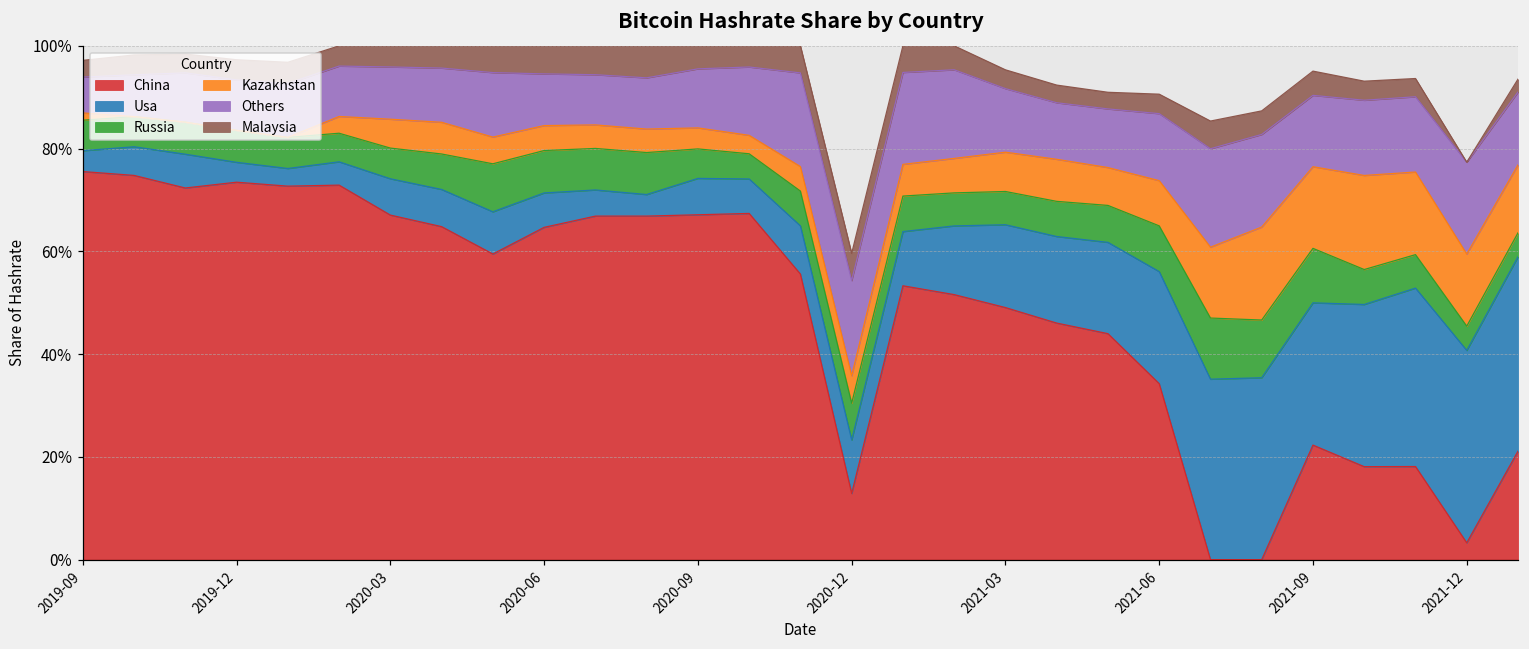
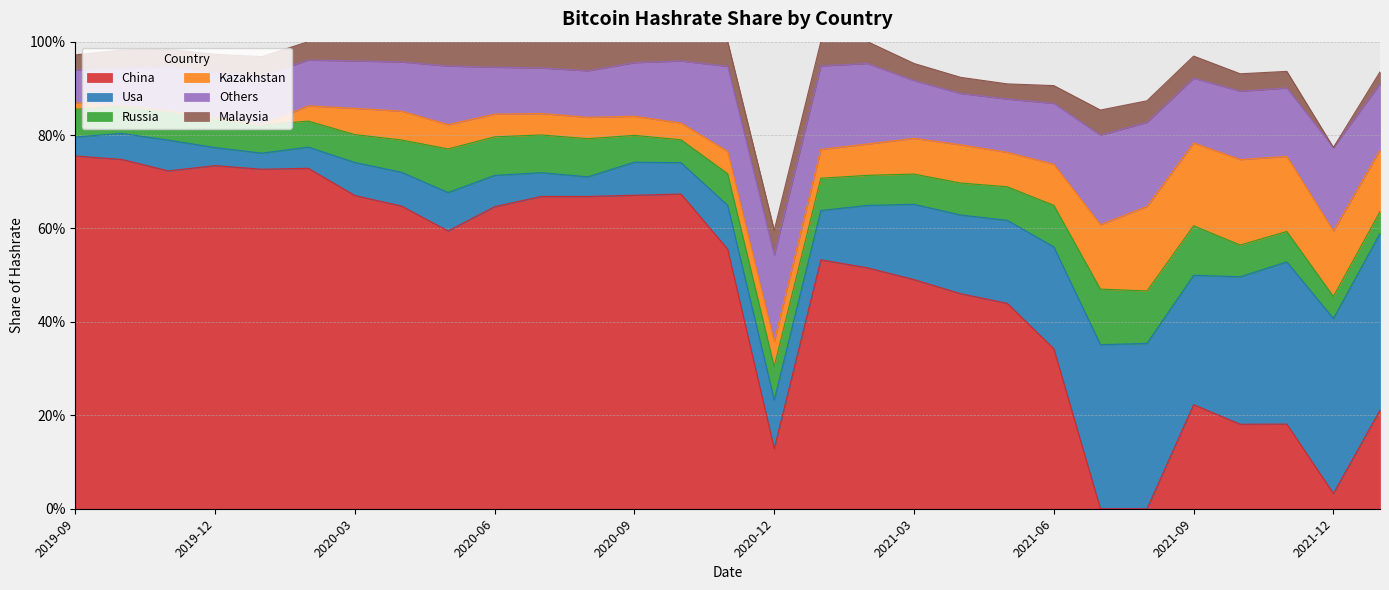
Kazakhstan, 2021-09: 16% -> 18%
